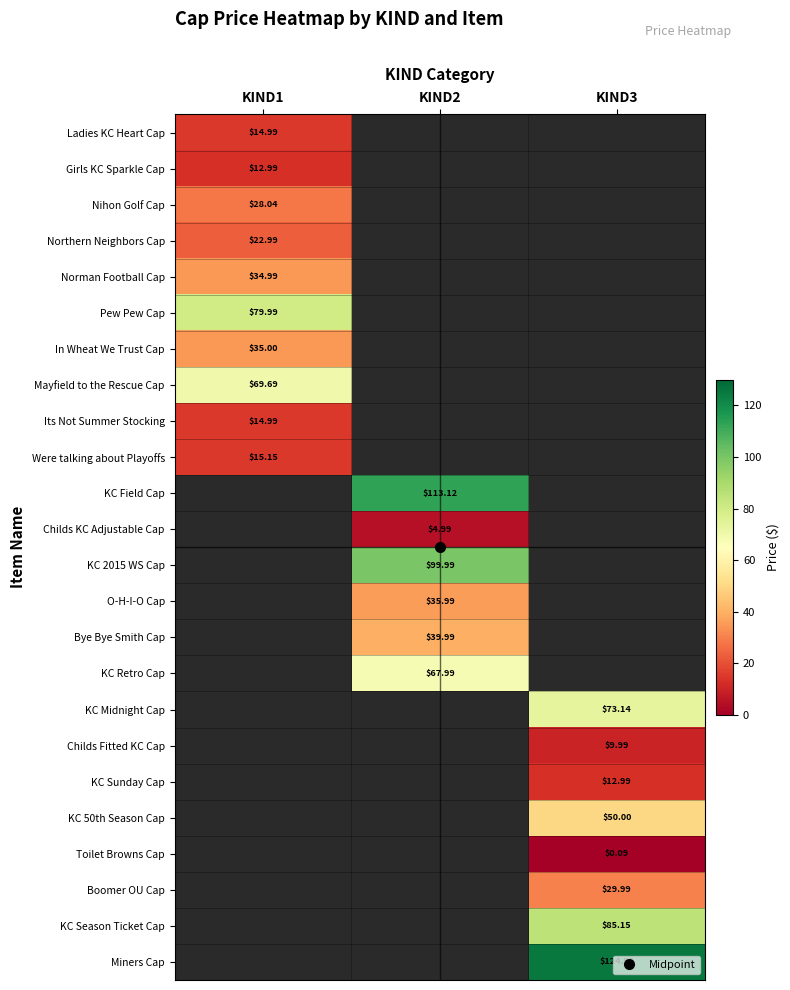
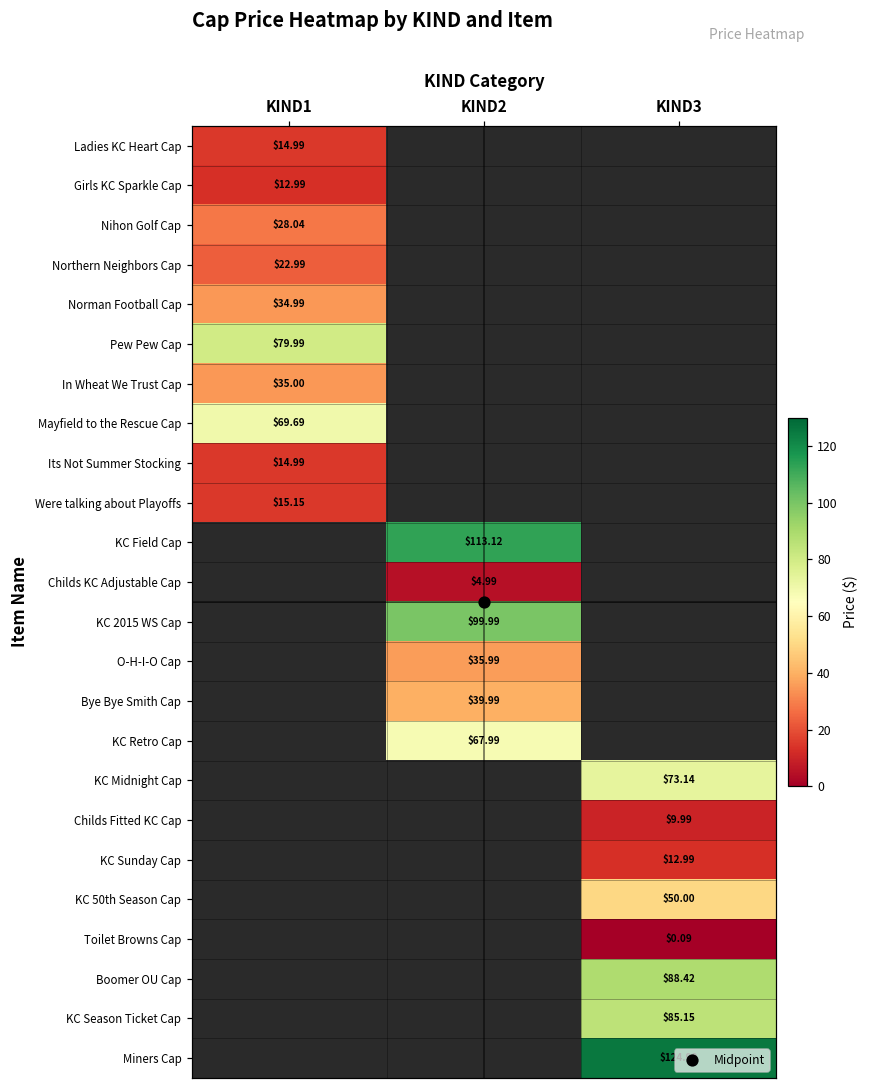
Boomer OU Cap, KIND3: $29.99 -> $88.42
